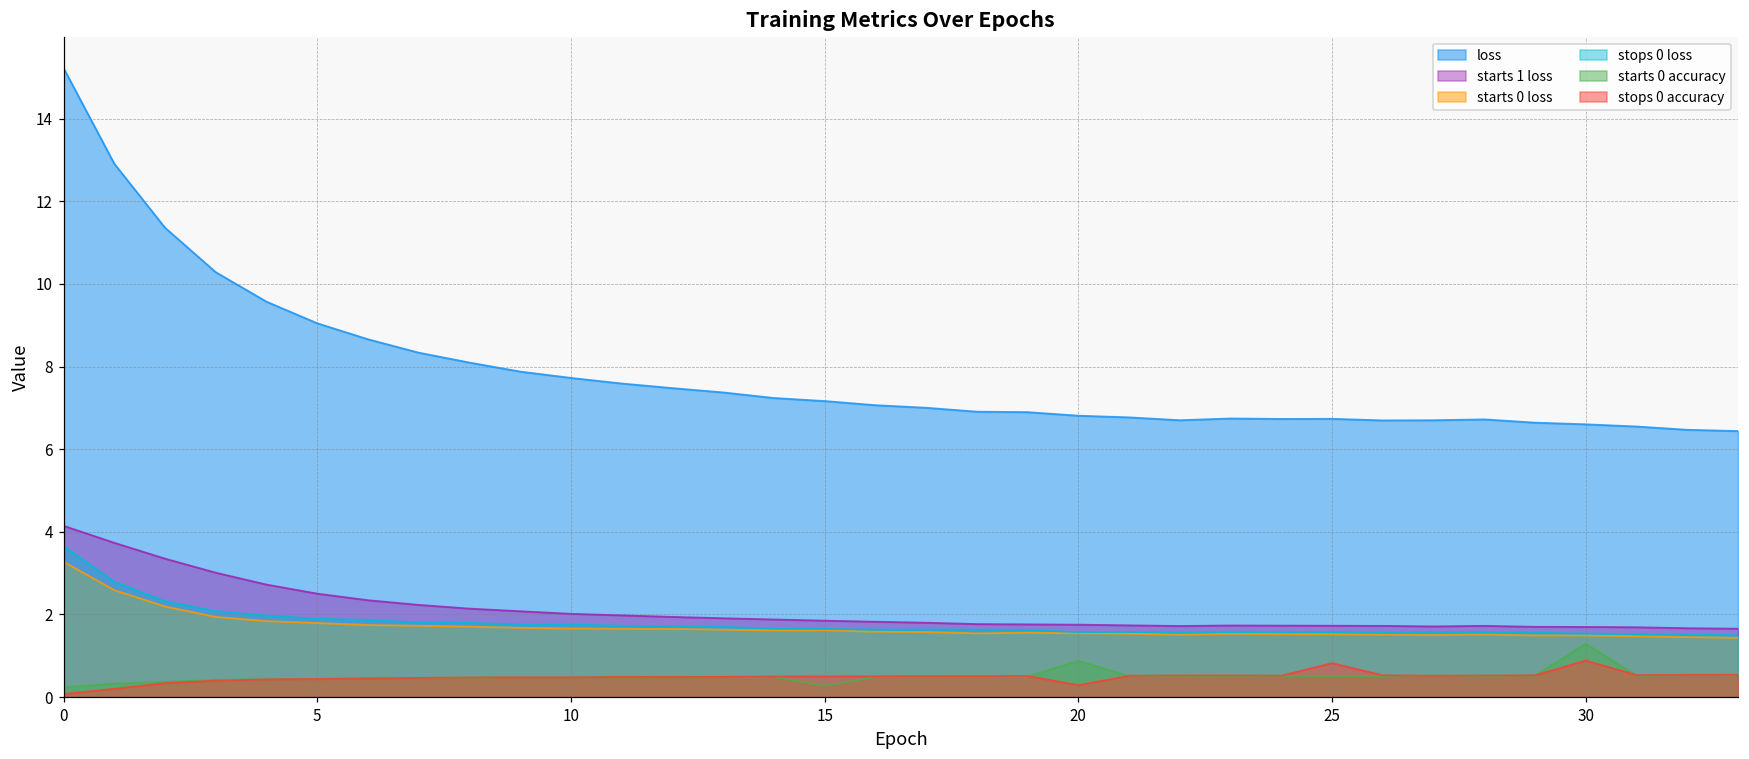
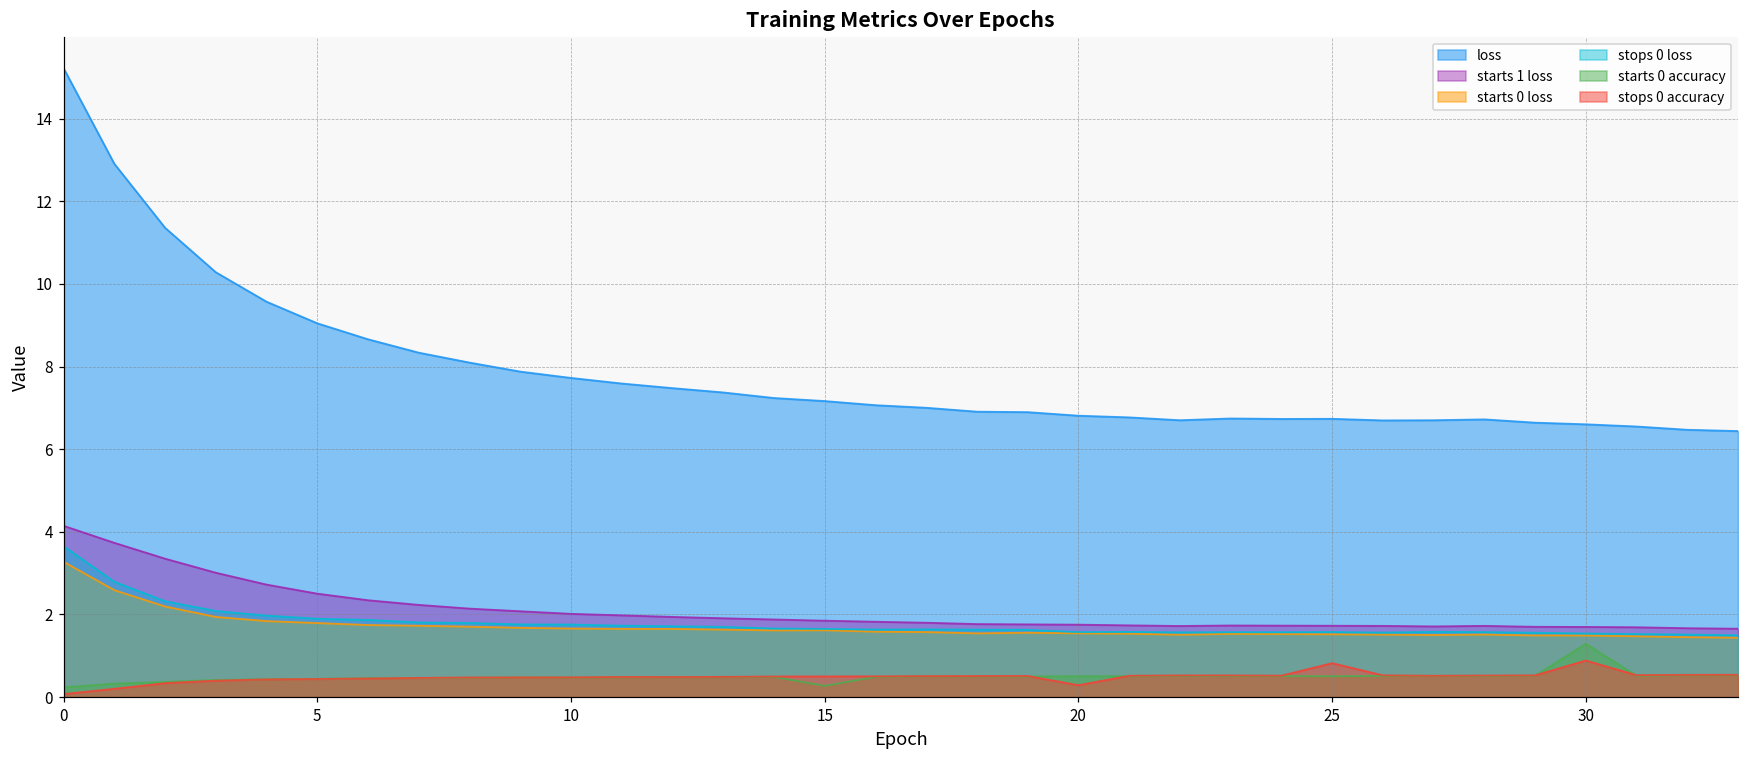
starts 0 accuracy, 20: 0.9 -> 0.5
